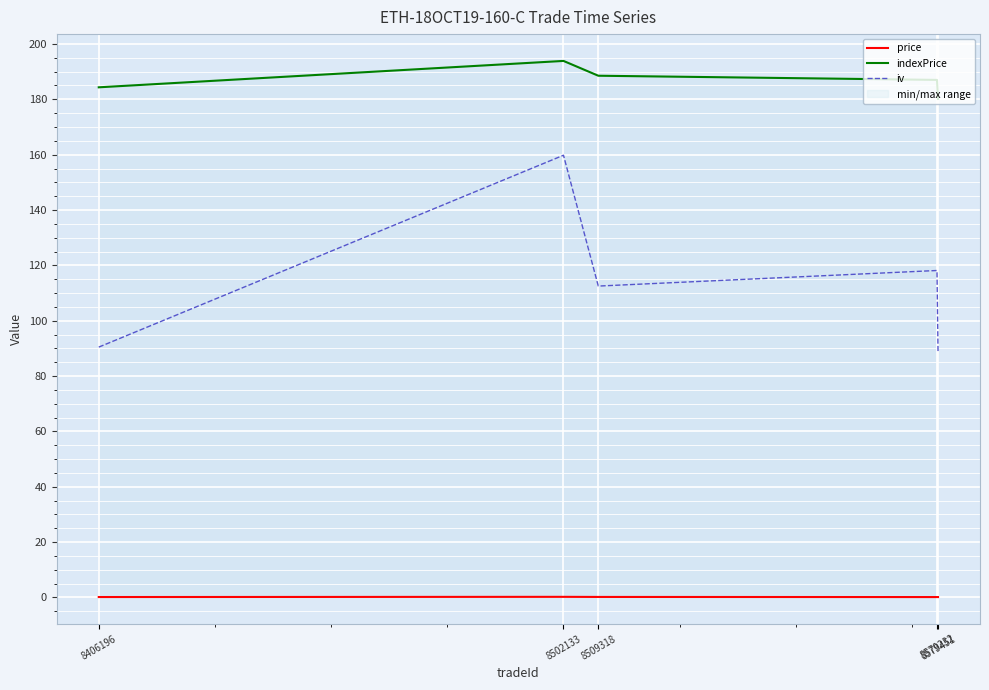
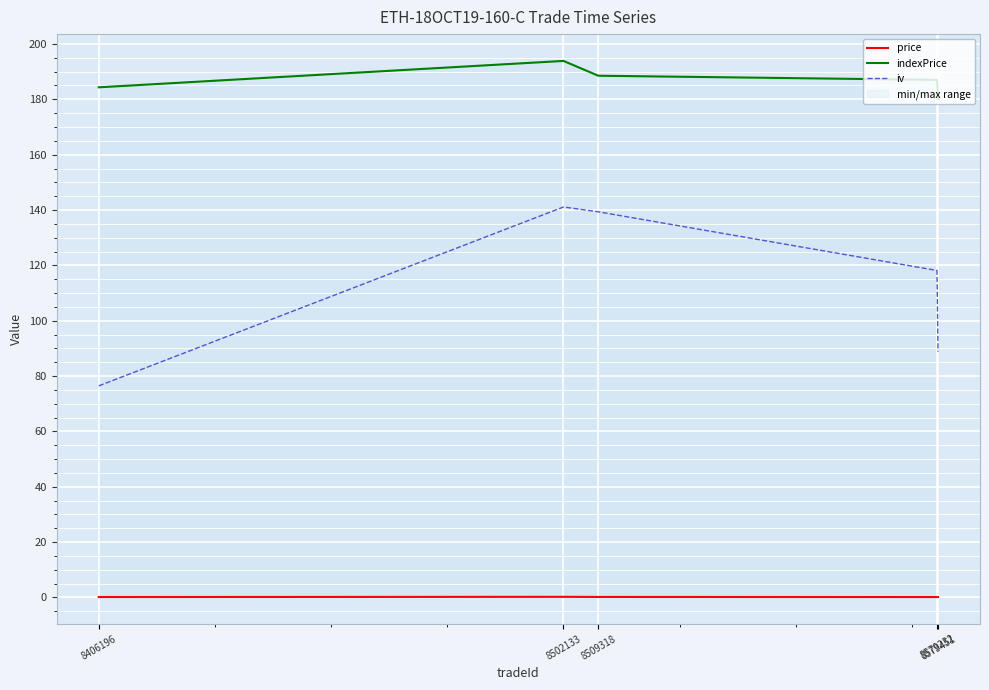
iv, 8406196: 90 -> 76
iv, 8502133: 160 -> 141
iv, 8509318: 113 -> 139
